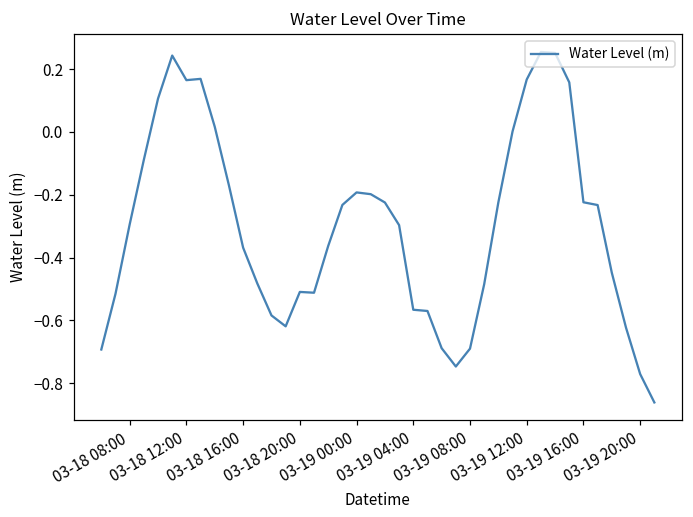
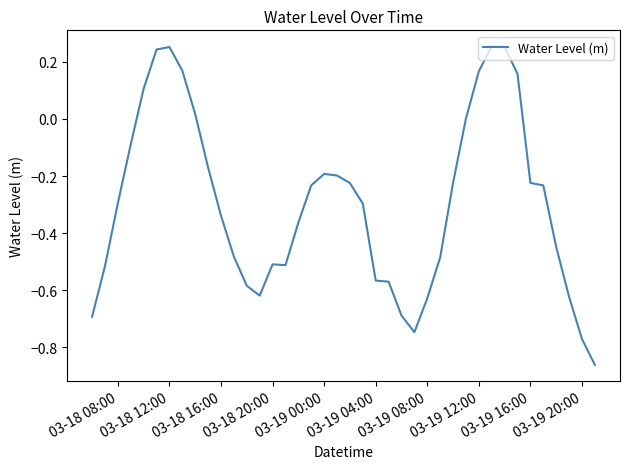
03-18 12:00: 0.16 -> 0.25
03-18 16:00: -0.37 -> -0.34
03-19 08:00: -0.69 -> -0.63
